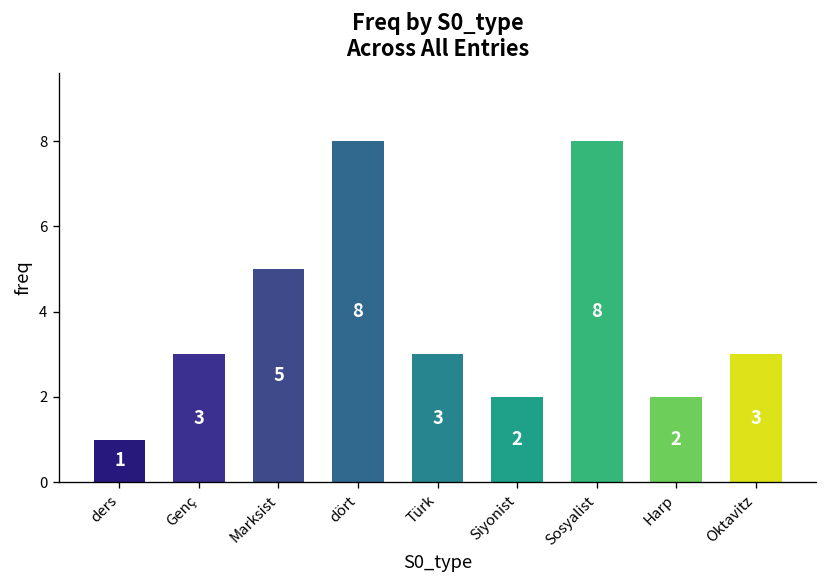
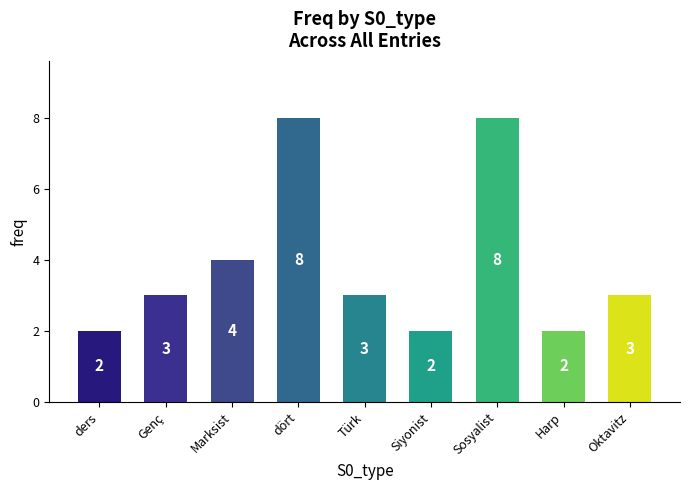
ders: 1 -> 2
Marksist: 5 -> 4
